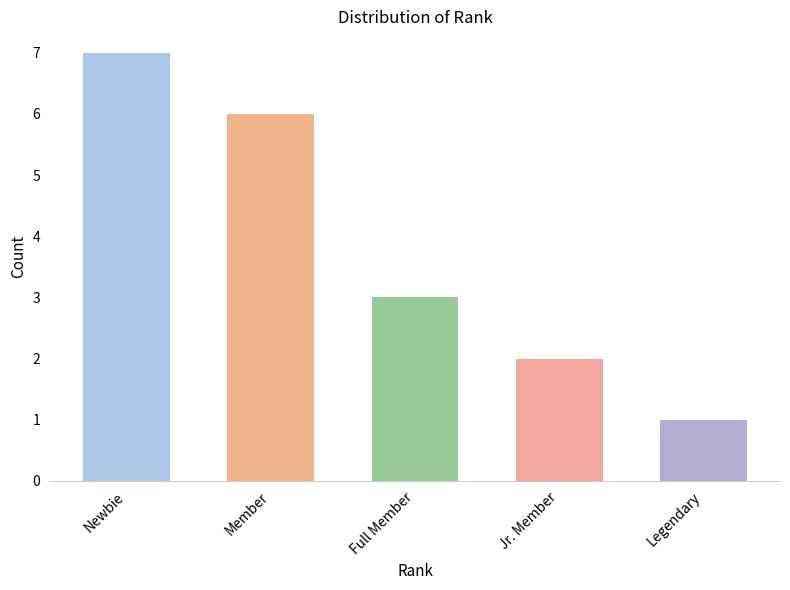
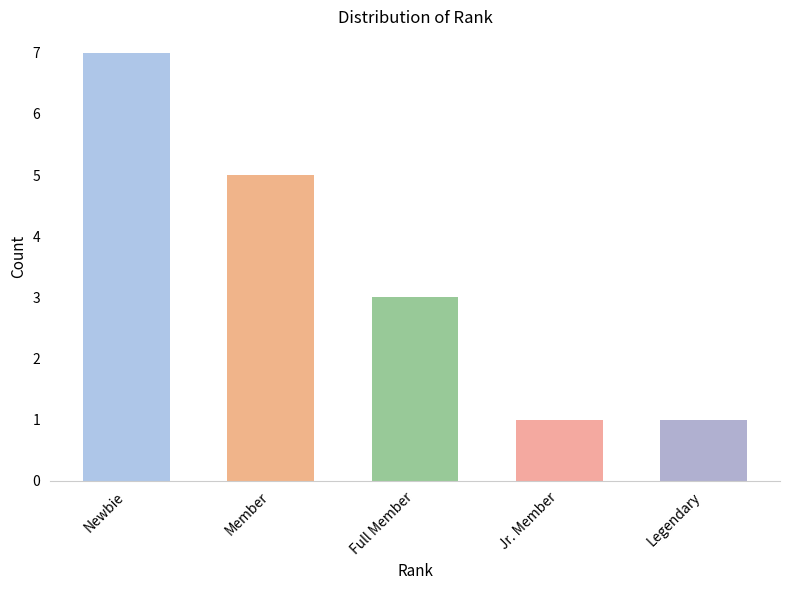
Member: 6 -> 5
Jr. Member: 2 -> 1
